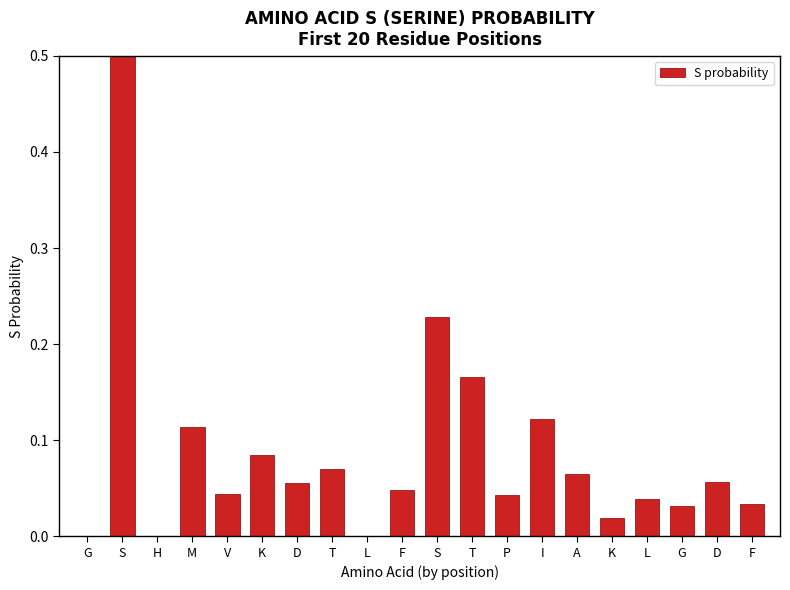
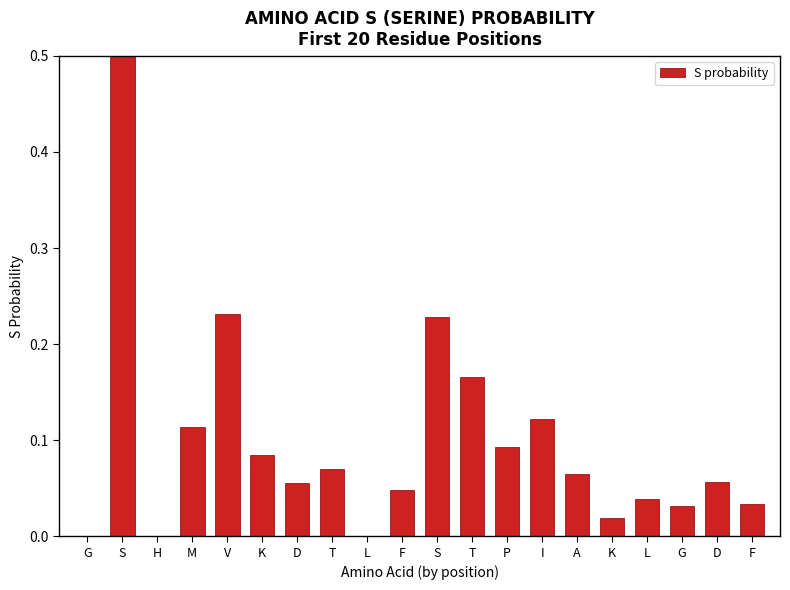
V: 0.04 -> 0.23
P: 0.04 -> 0.09
